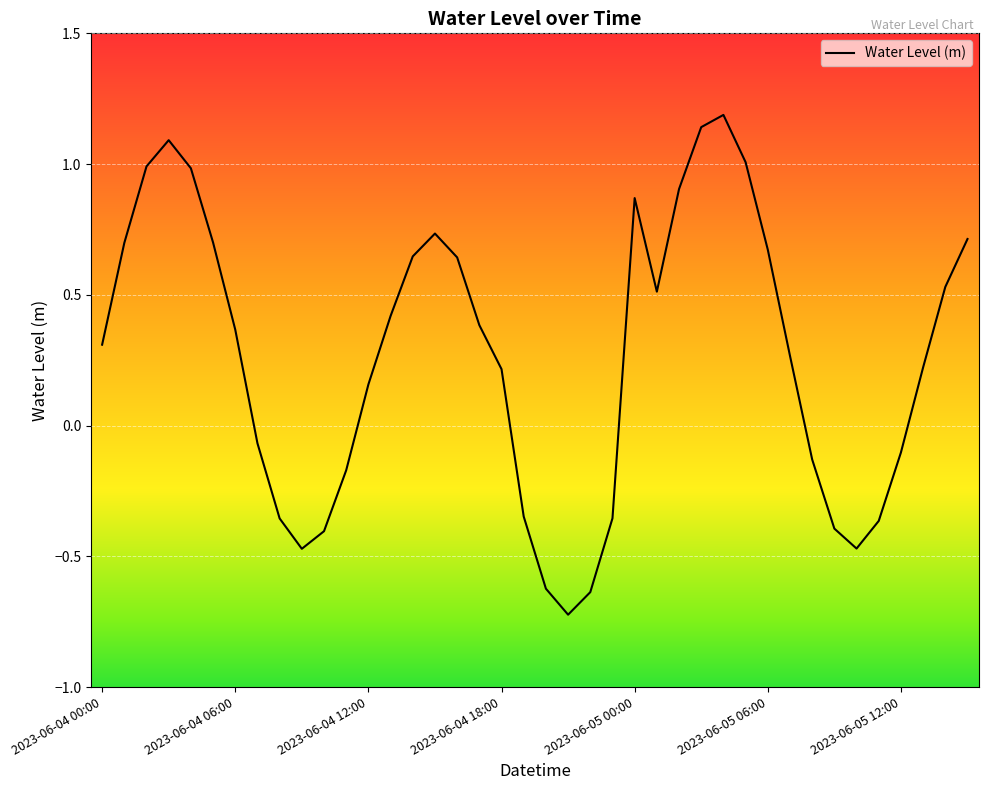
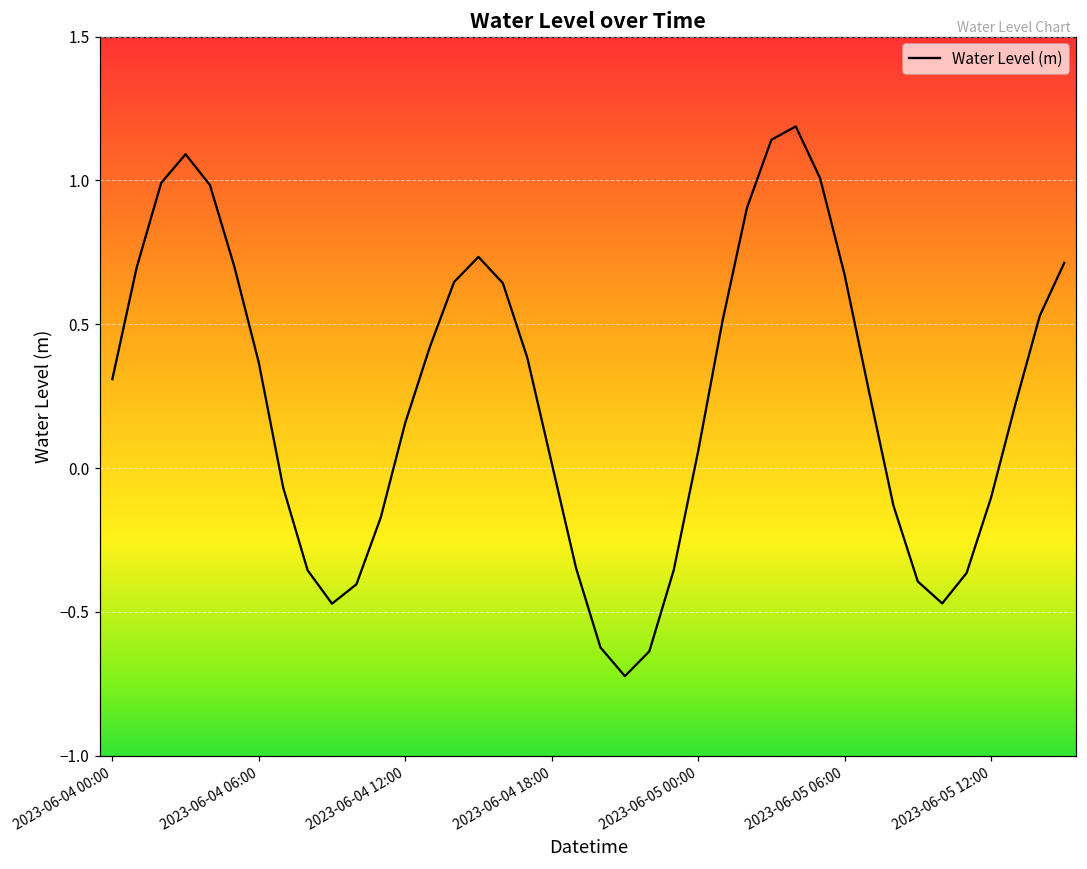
2023-06-04 18:00: 0.22 -> 0.02
2023-06-05 00:00: 0.87 -> 0.06
